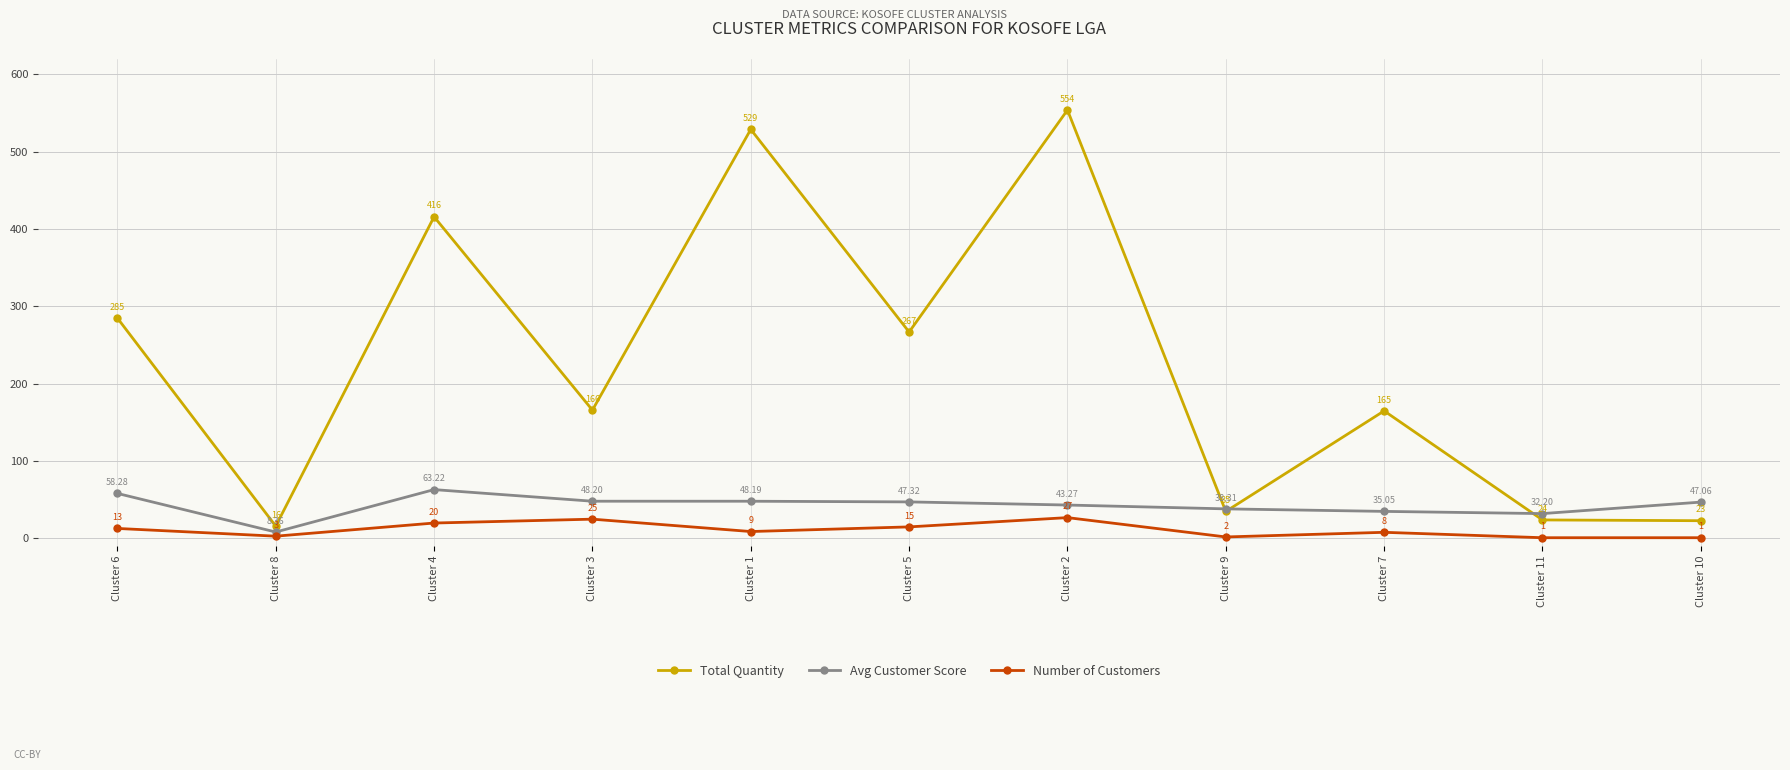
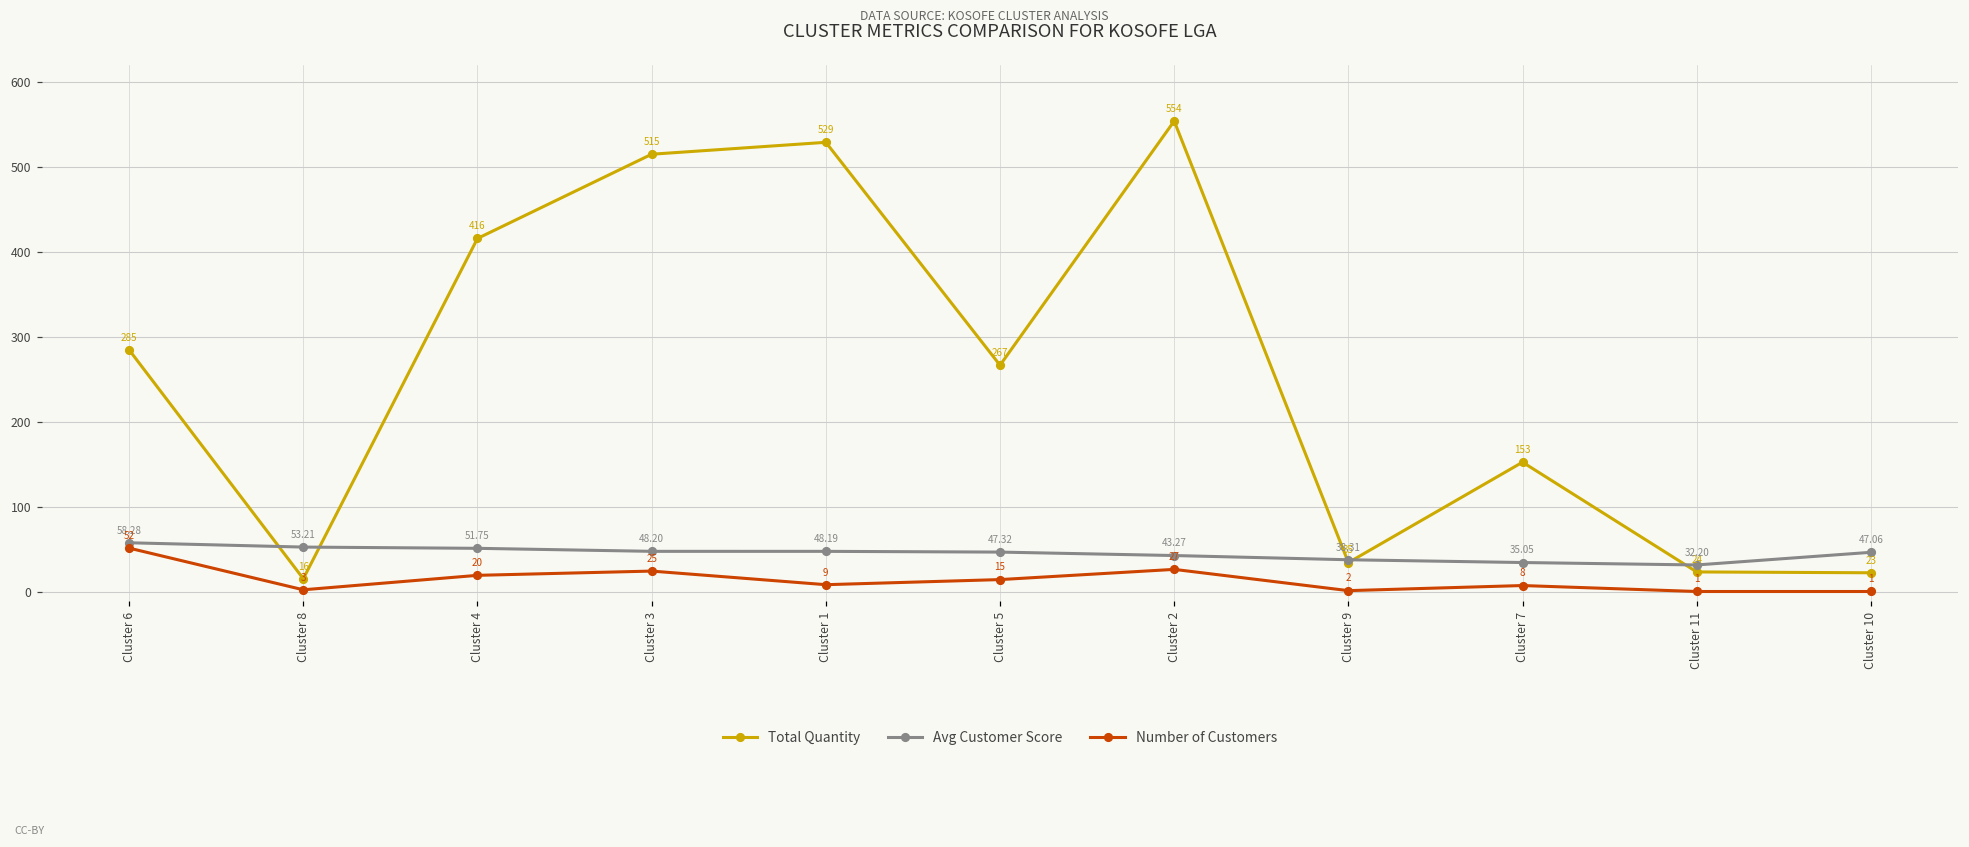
Number of Customers, Cluster 6: 13 -> 52
Avg Customer Score, Cluster 8: 8.36 -> 53.21
Avg Customer Score, Cluster 4: 63.22 -> 51.75
Total Quantity, Cluster 3: 166 -> 515
Total Quantity, Cluster 7: 165 -> 153
